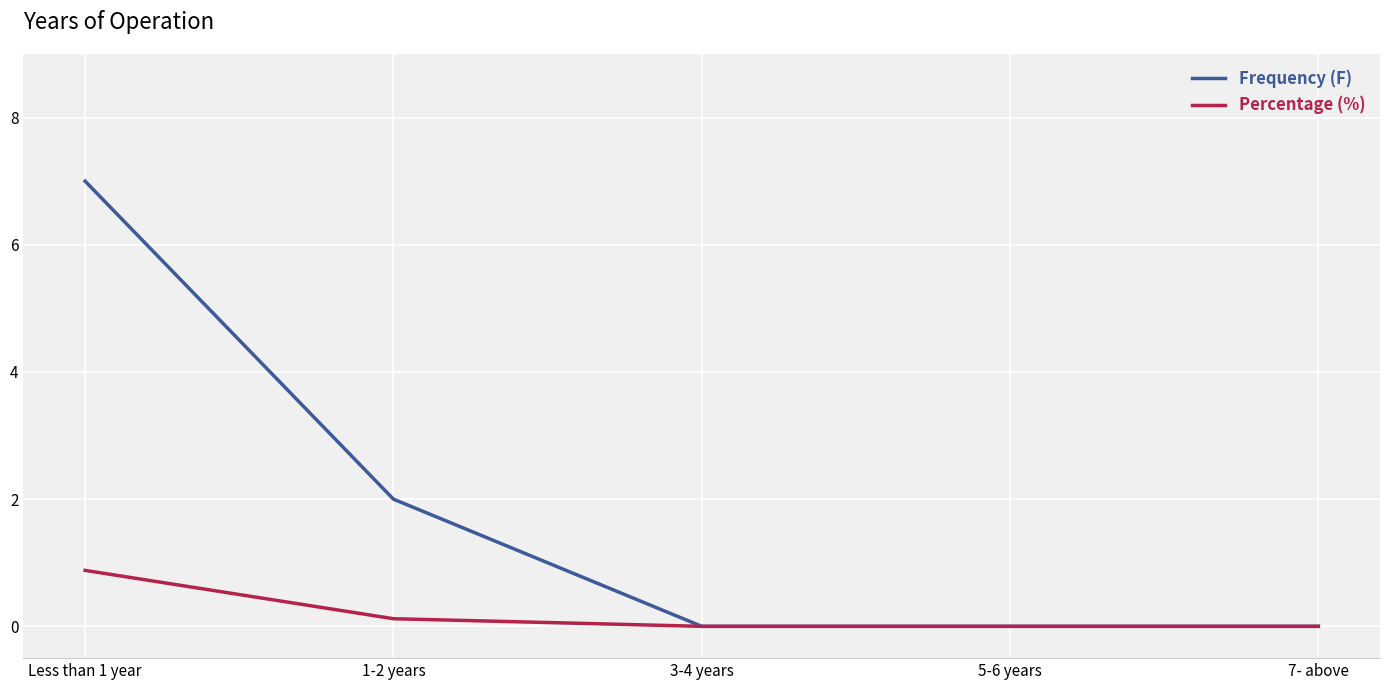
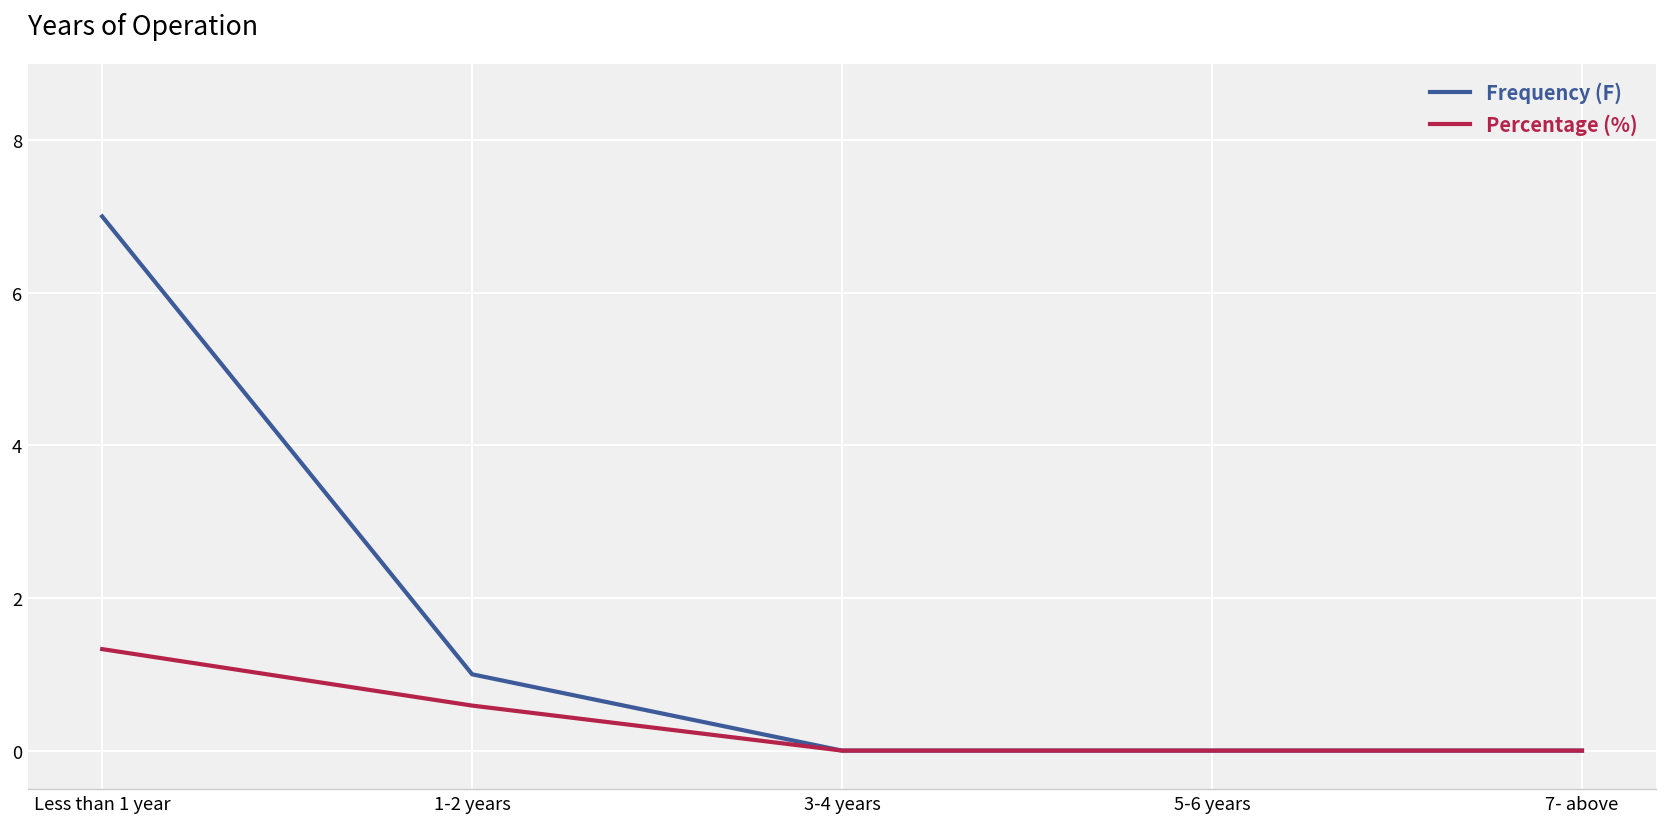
Percentage (%), Less than 1 year: 0.9 -> 1.3
Frequency (F), 1-2 years: 2 -> 1
Percentage (%), 1-2 years: 0.1 -> 0.6
